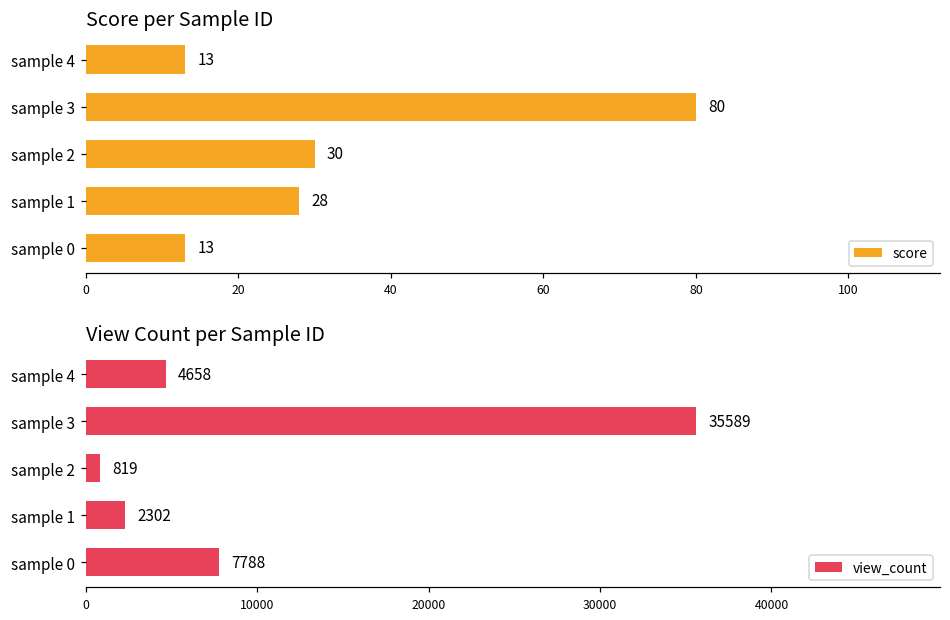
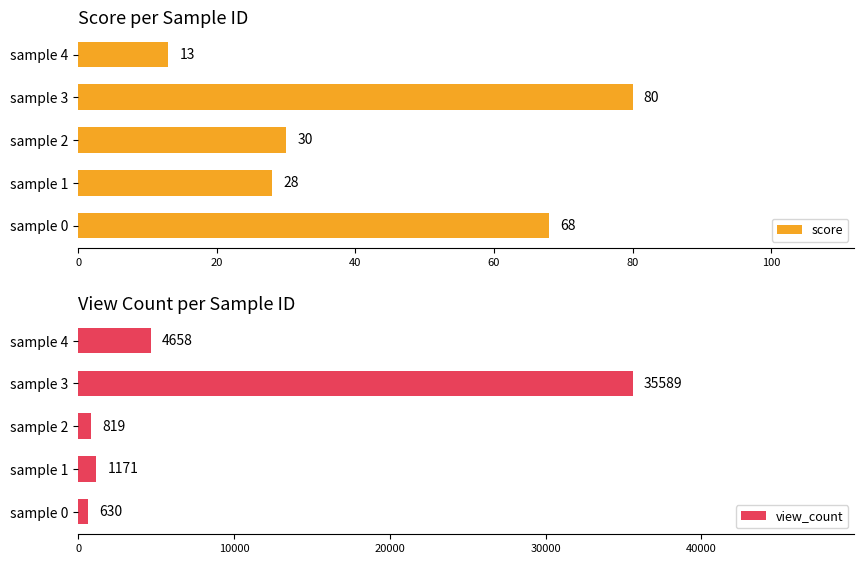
Score per Sample ID, sample 0: 13 -> 68
View Count per Sample ID, sample 1: 2302 -> 1171
View Count per Sample ID, sample 0: 7788 -> 630
